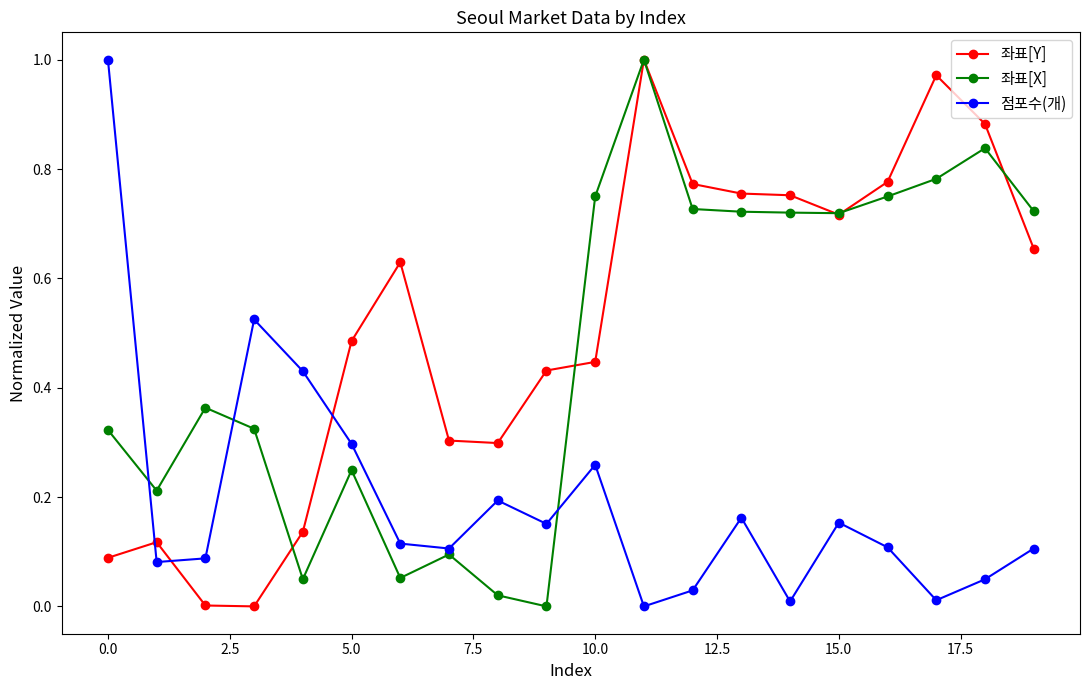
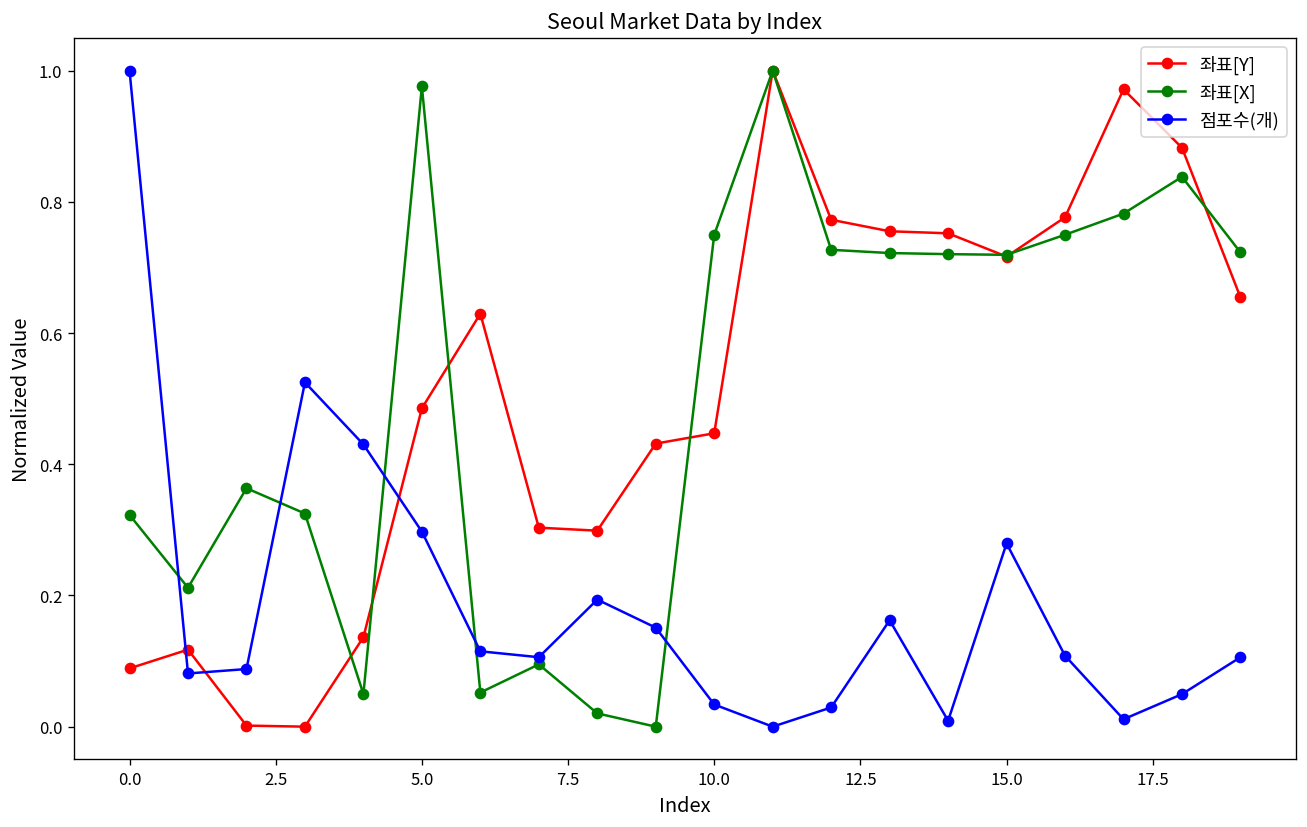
좌표[X], 5.0: 0.25 -> 0.98
점포수(개), 10.0: 0.26 -> 0.03
점포수(개), 15.0: 0.15 -> 0.28
